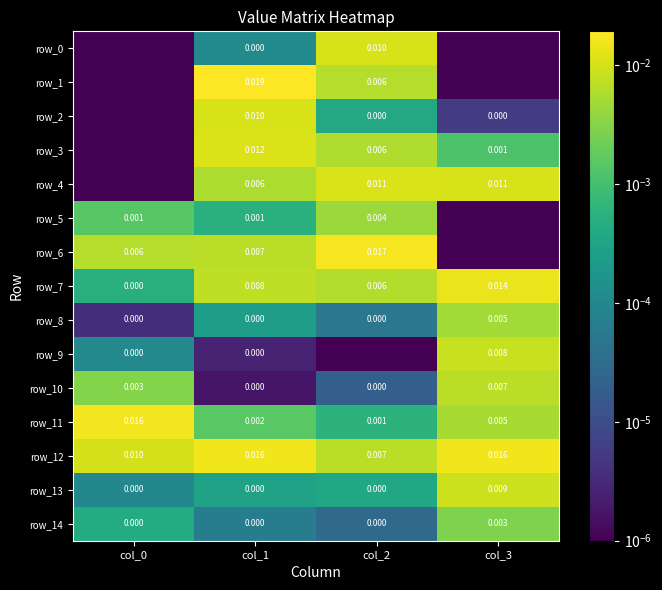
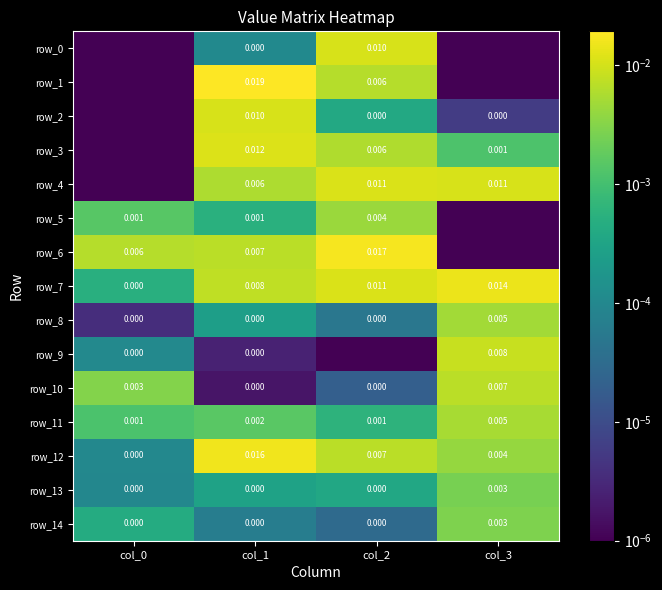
row_7, col_2: 0.006 -> 0.011
row_11, col_0: 0.016 -> 0.001
row_12, col_0: 0.010 -> 0.000
row_12, col_3: 0.016 -> 0.004
row_13, col_3: 0.009 -> 0.003
